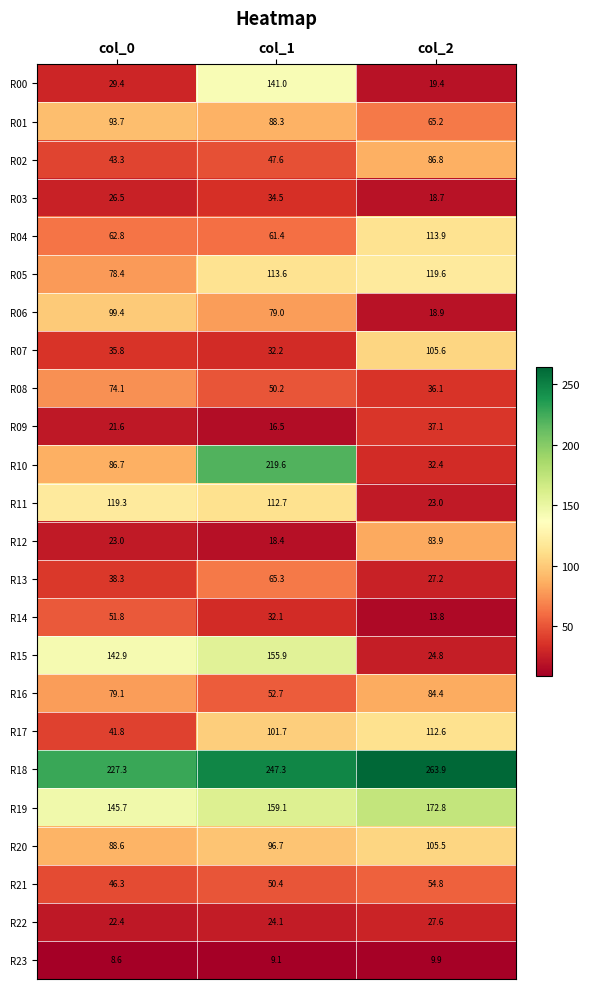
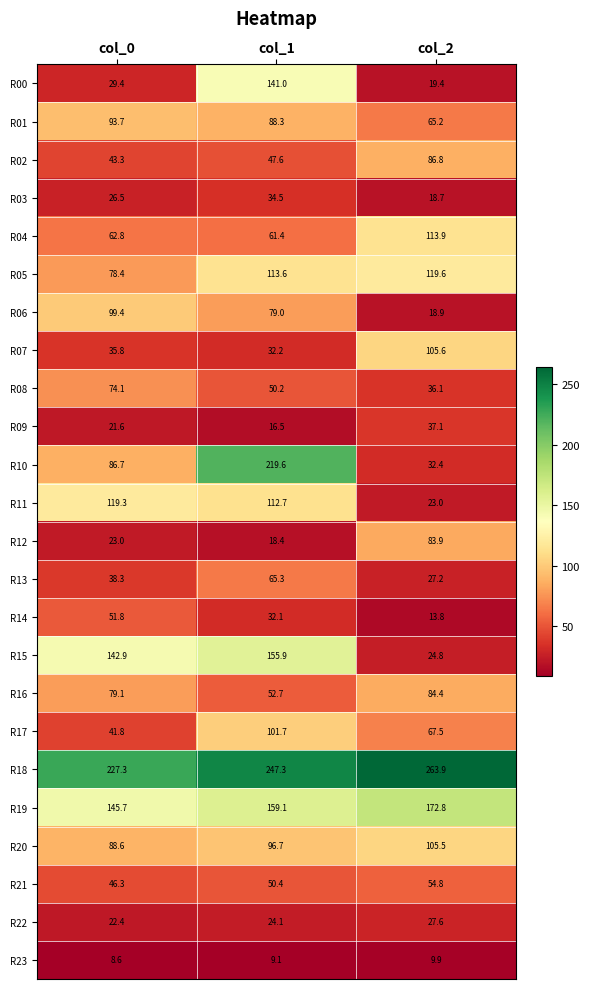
R17, col_2: 112.6 -> 67.5
